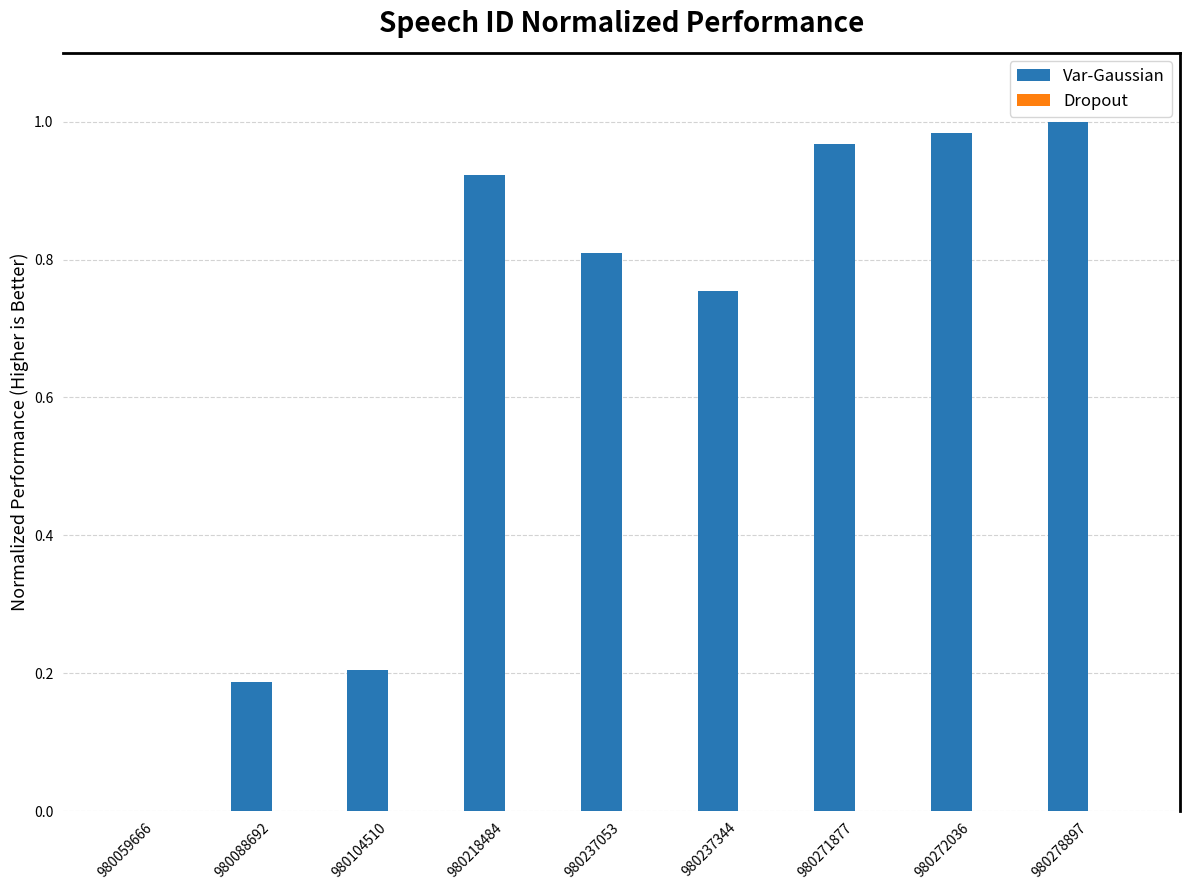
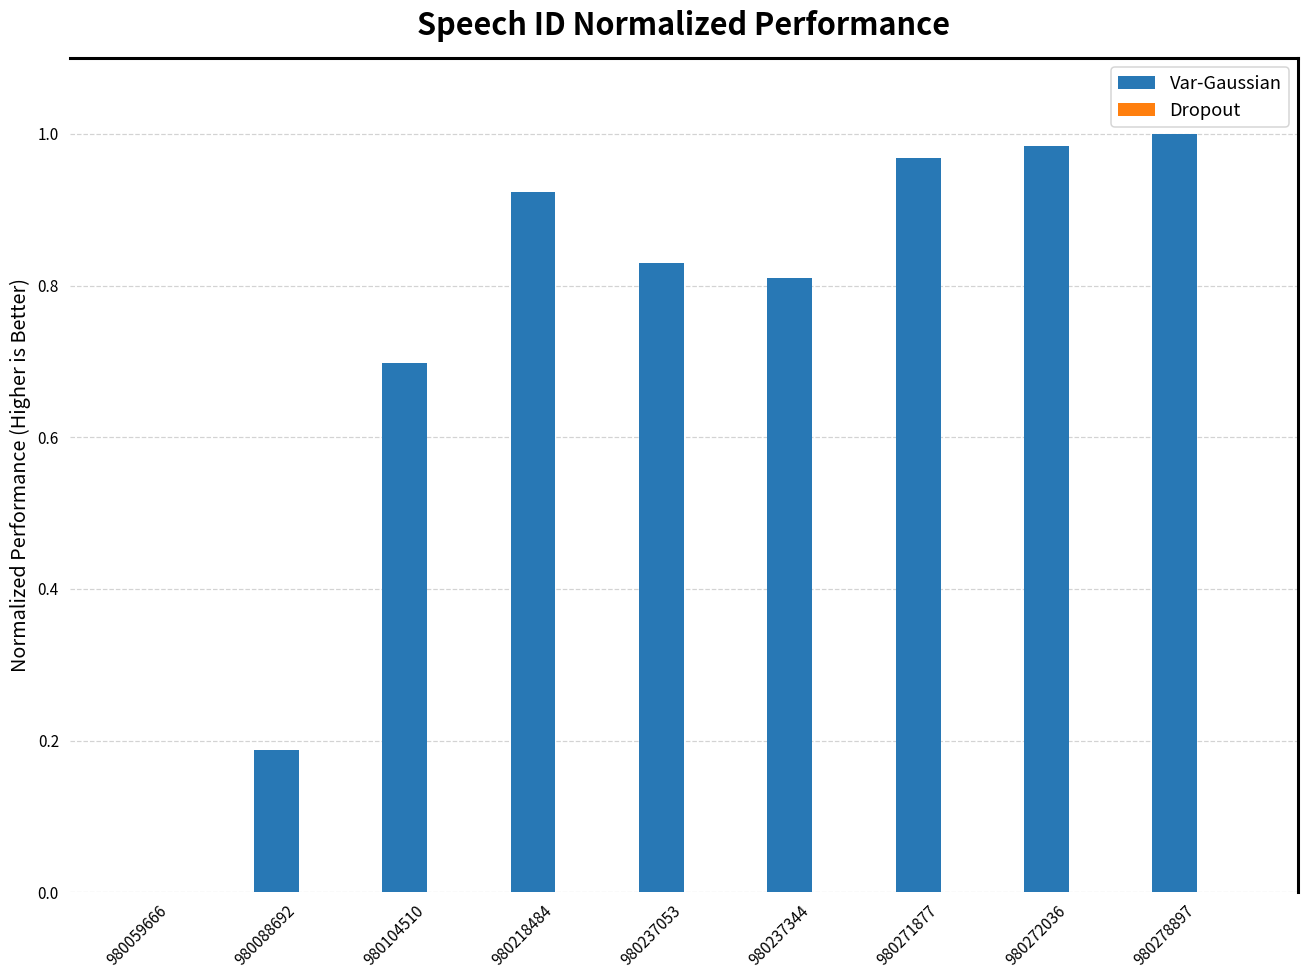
Var-Gaussian, 980104510: 0.20 -> 0.70
Var-Gaussian, 980237053: 0.81 -> 0.83
Var-Gaussian, 980237344: 0.75 -> 0.81
